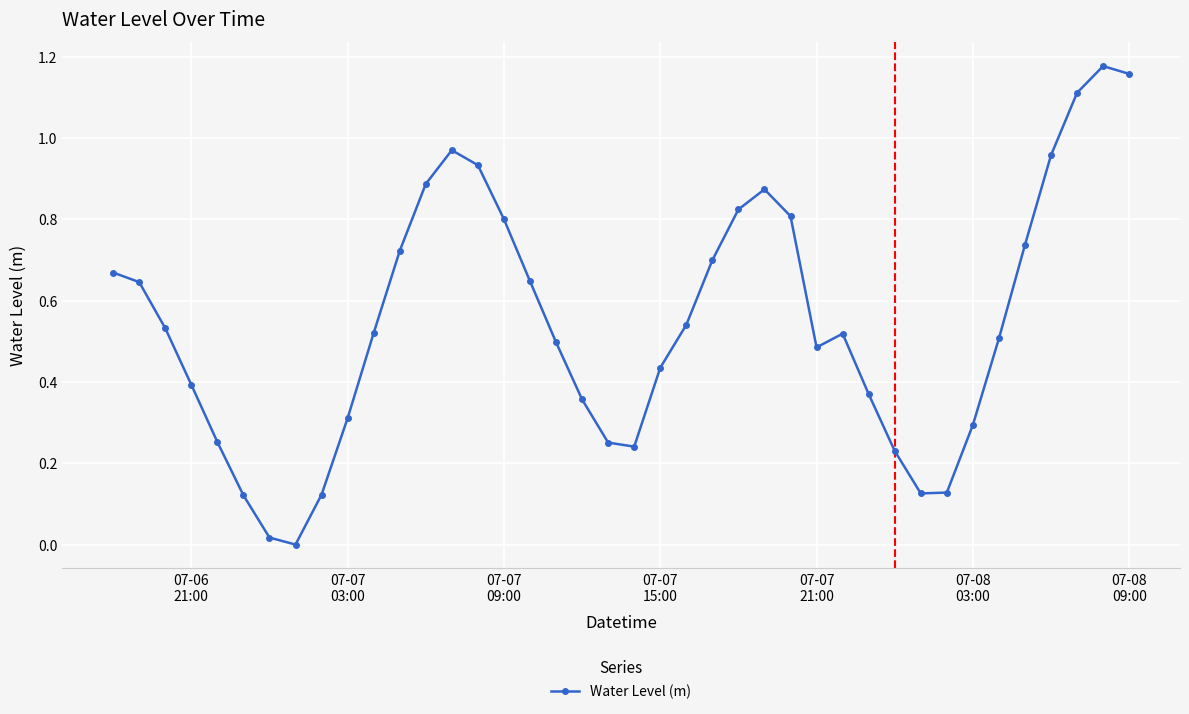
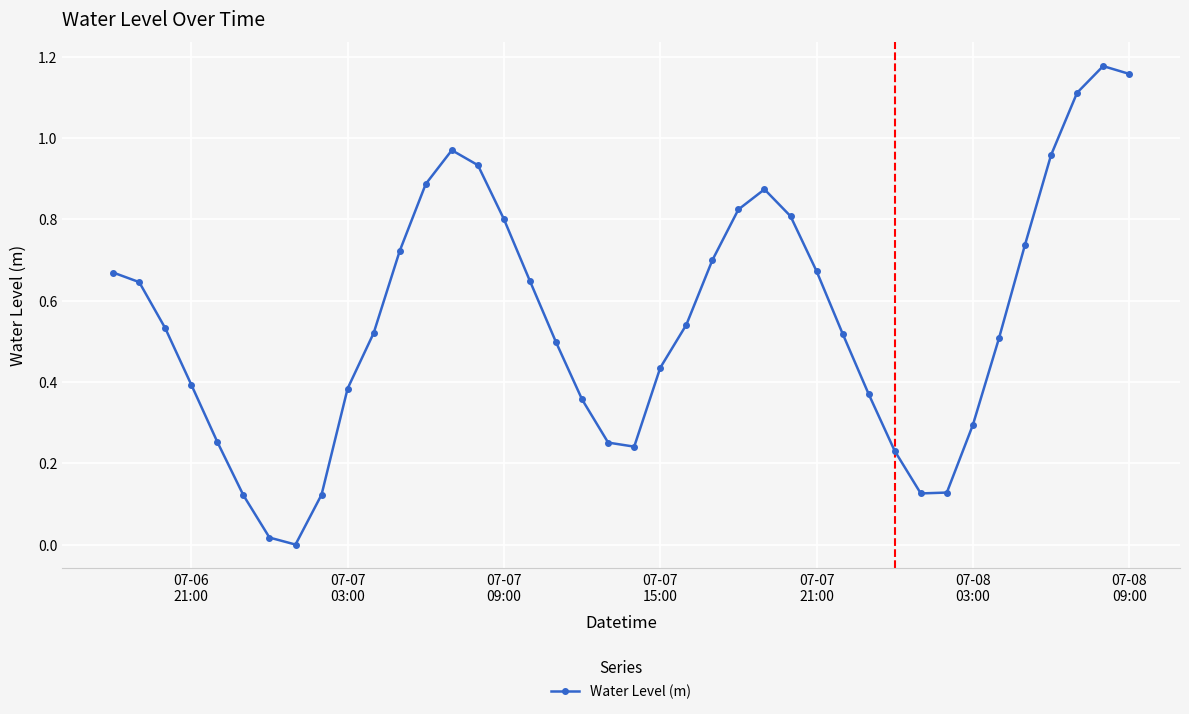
07-07 03:00: 0.31 -> 0.38
07-07 21:00: 0.49 -> 0.67
